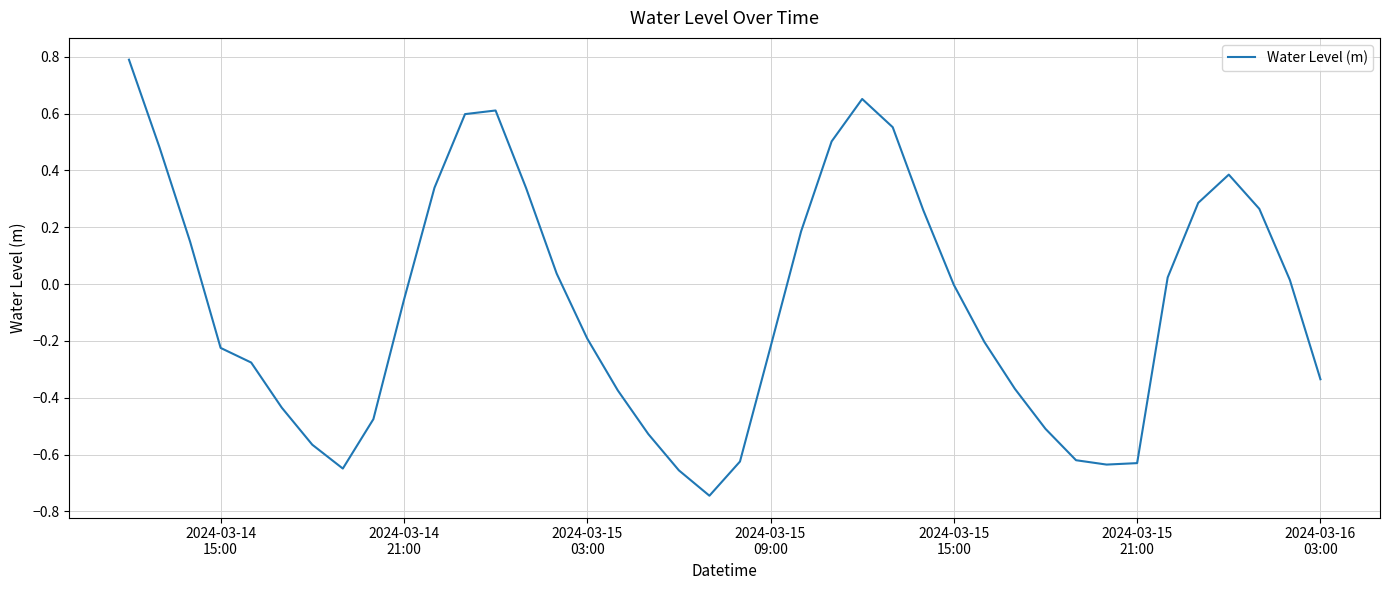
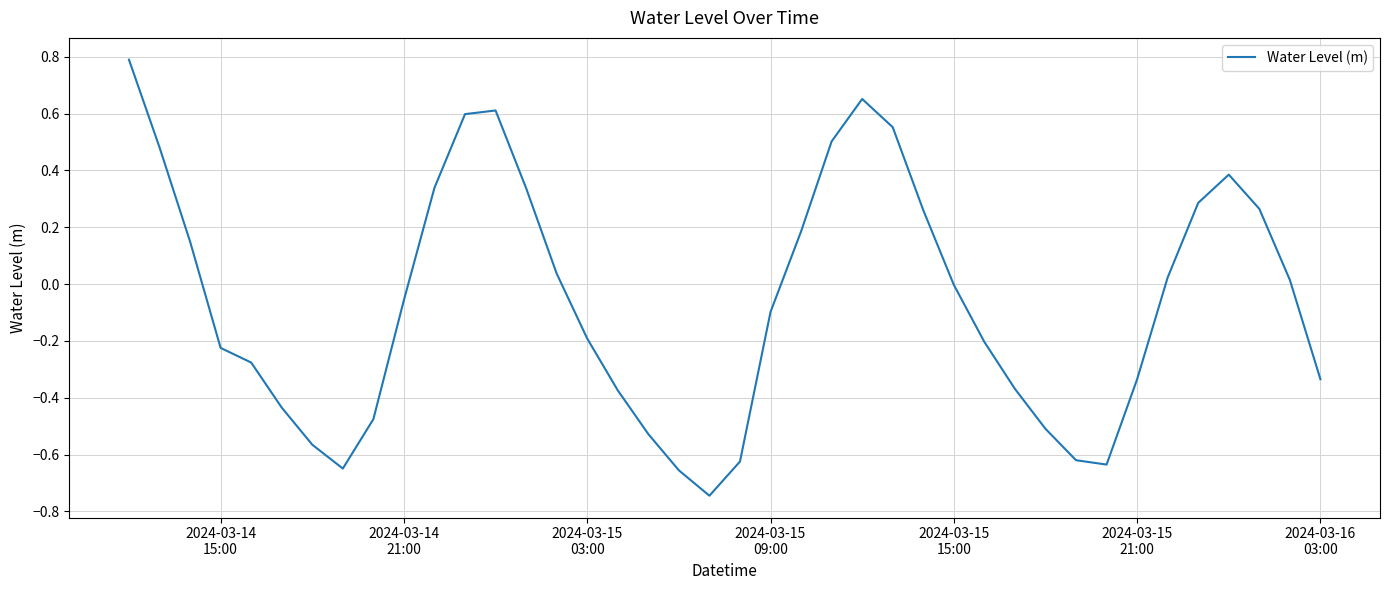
2024-03-15 09:00: -0.22 -> -0.10
2024-03-15 21:00: -0.63 -> -0.33
